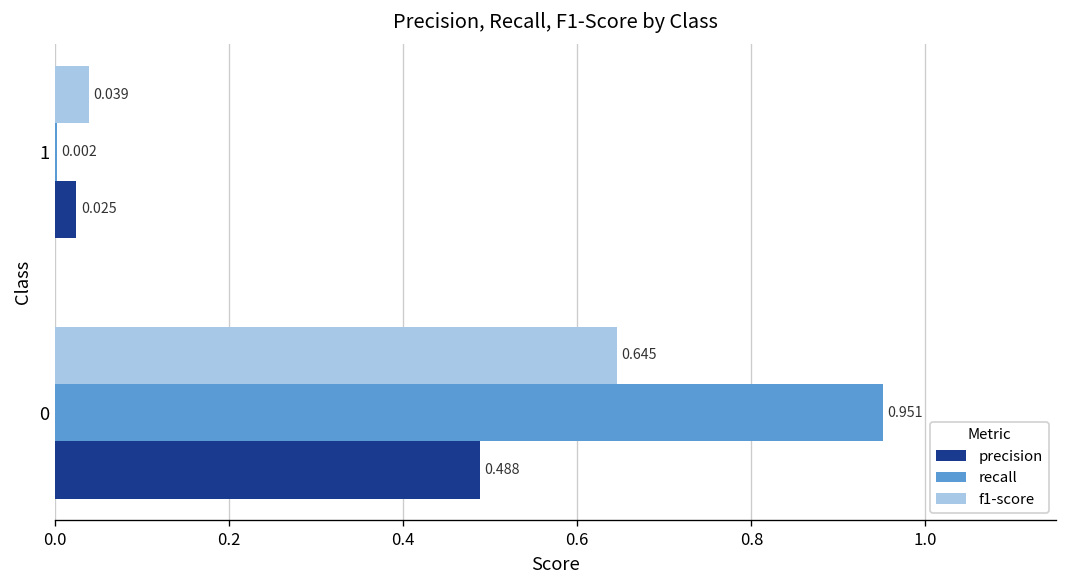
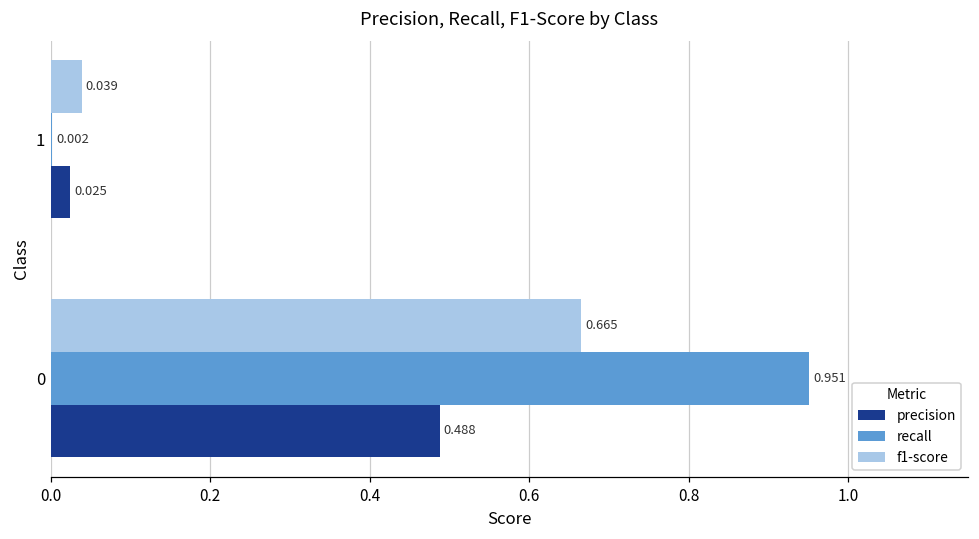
f1-score, 0: 0.645 -> 0.665
